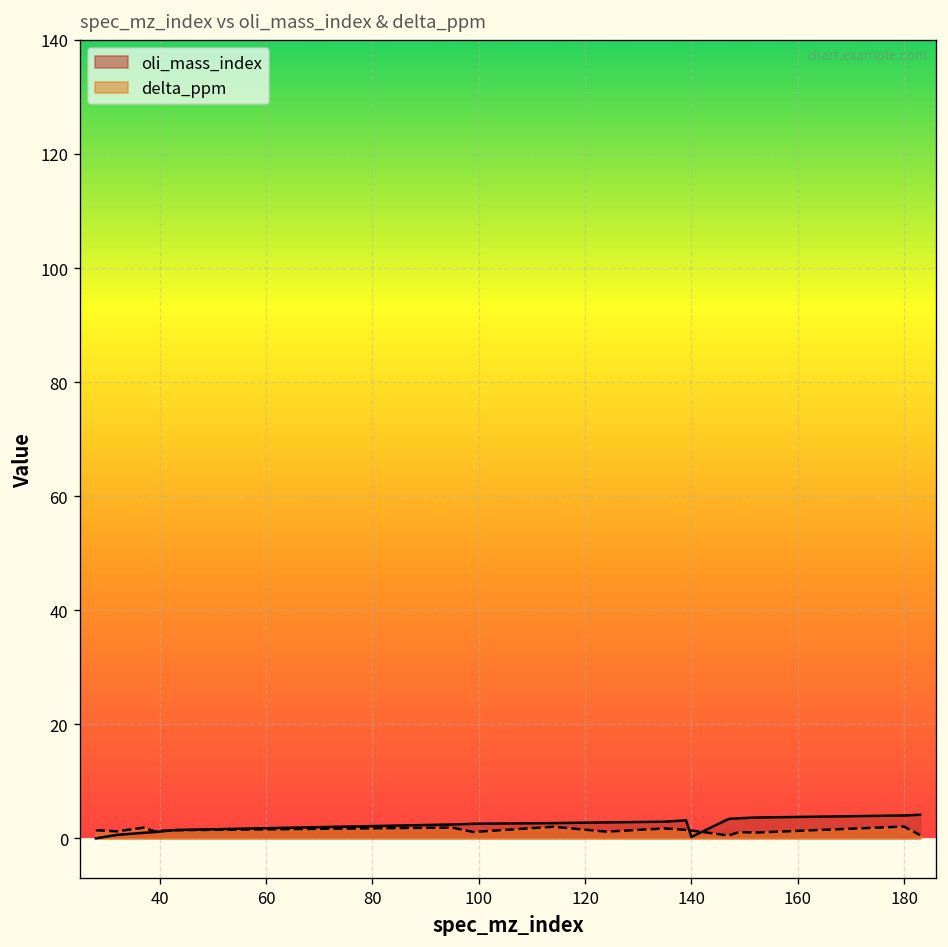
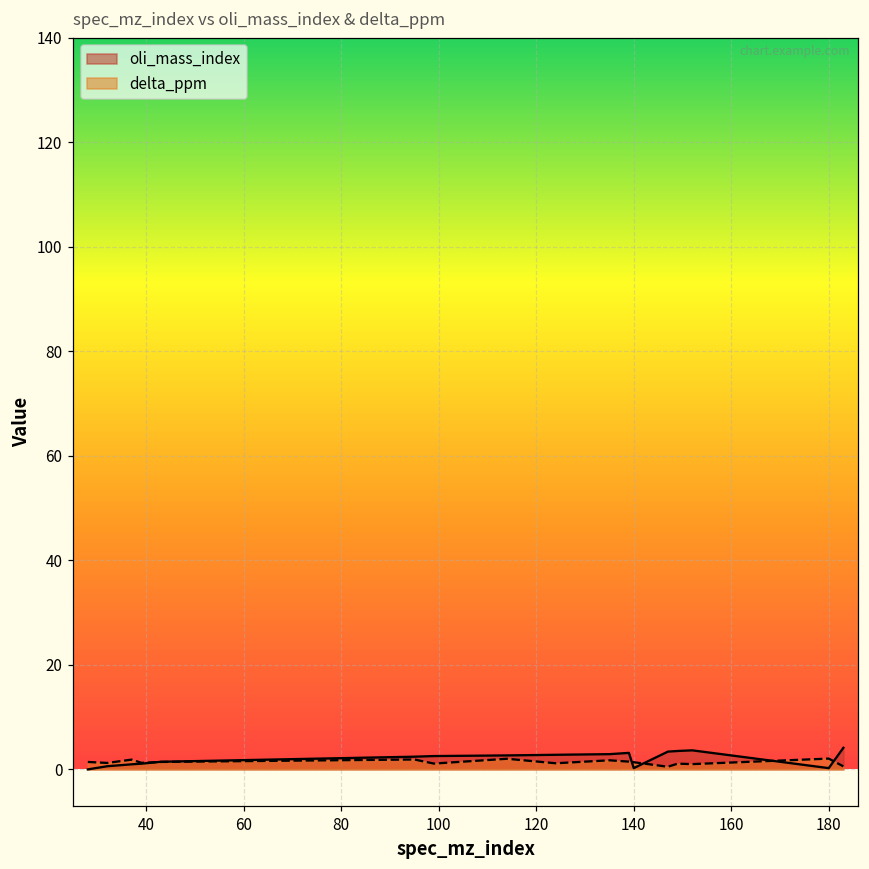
oli_mass_index, 180: 4 -> 0
